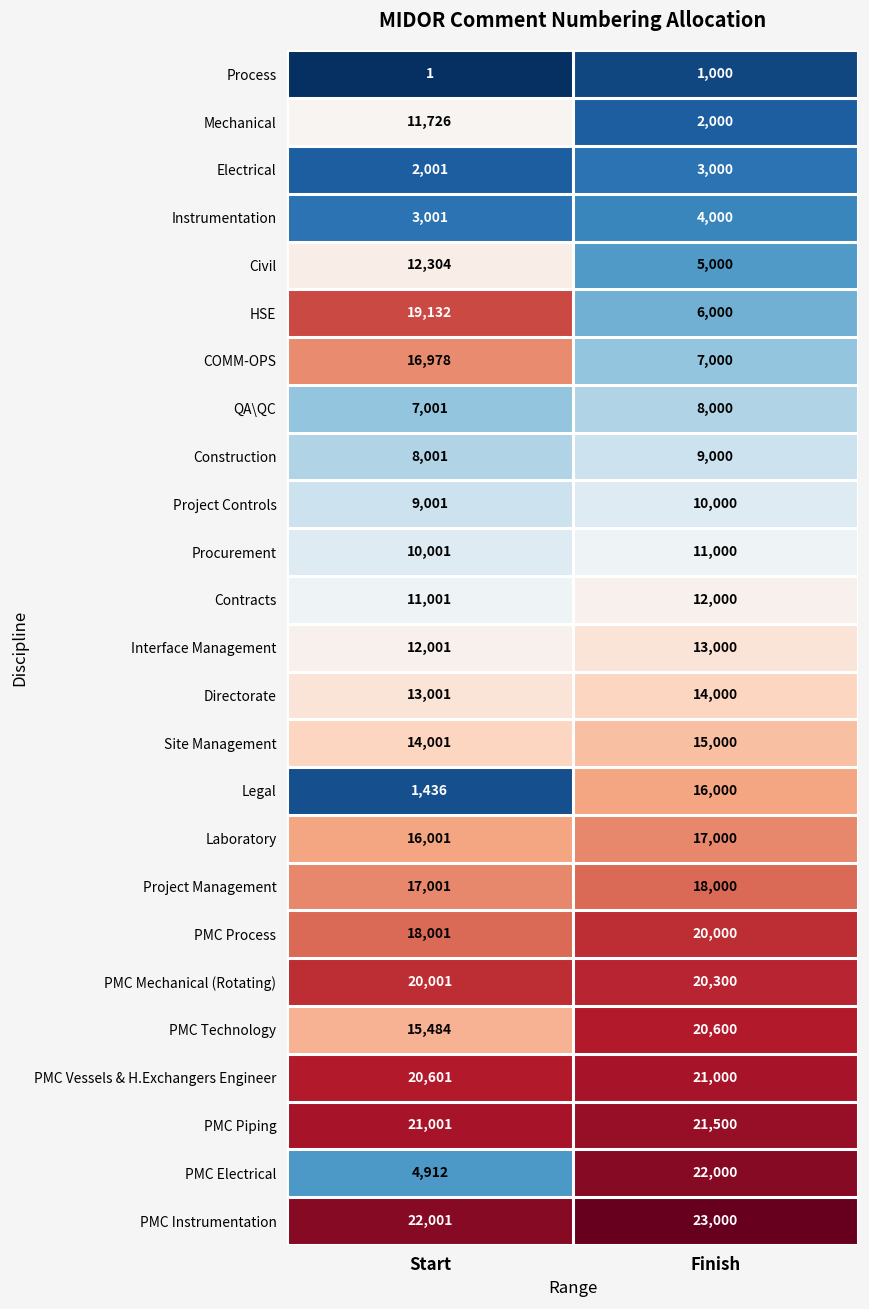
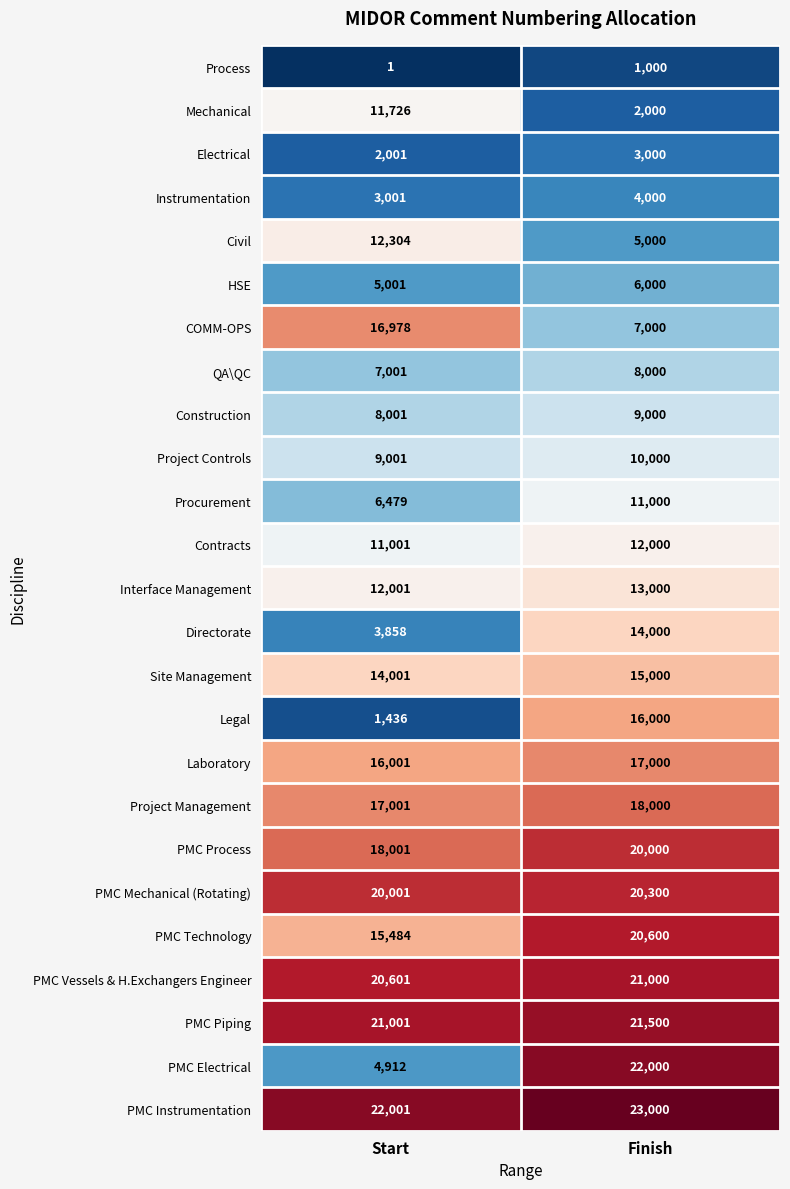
HSE, Start: 19,132 -> 5,001
Procurement, Start: 10,001 -> 6,479
Directorate, Start: 13,001 -> 3,858
